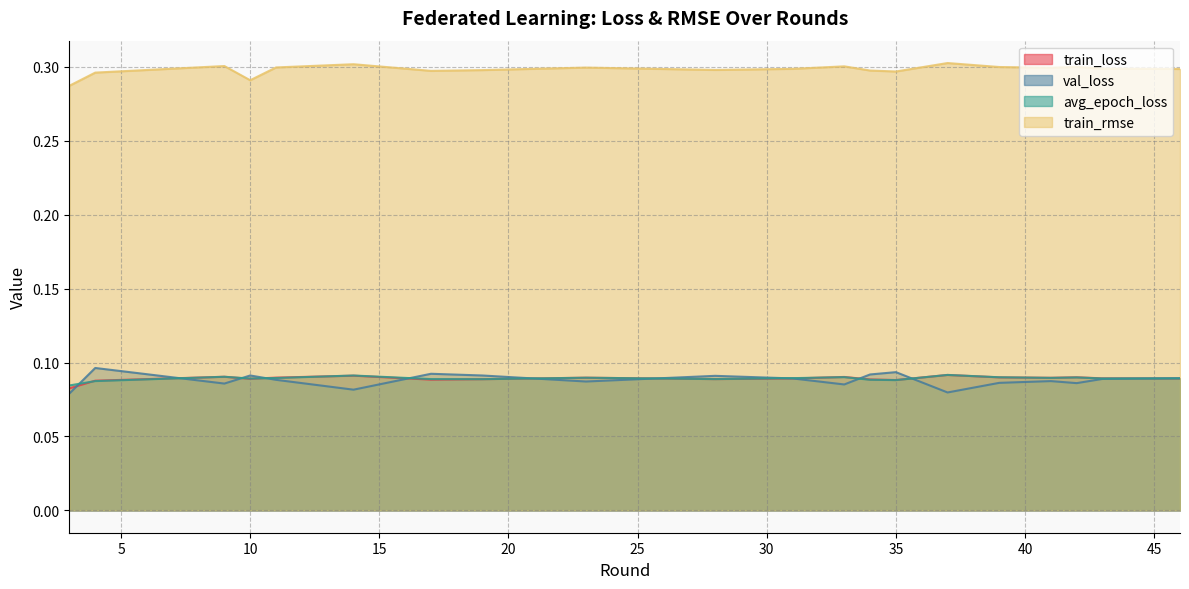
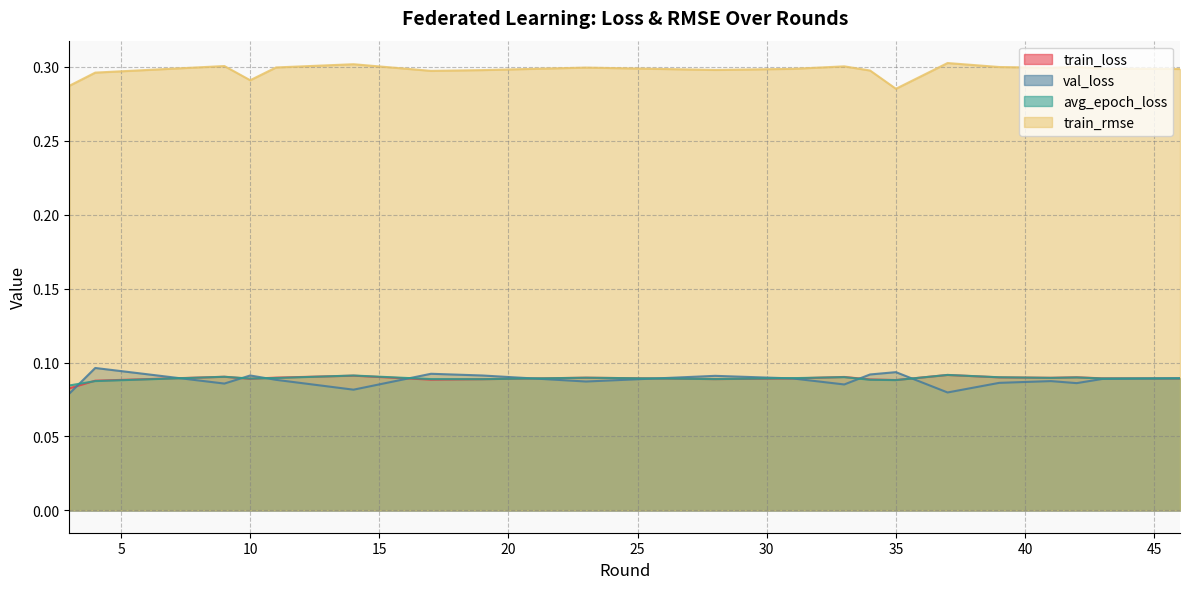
train_rmse, 35: 0.297 -> 0.285
